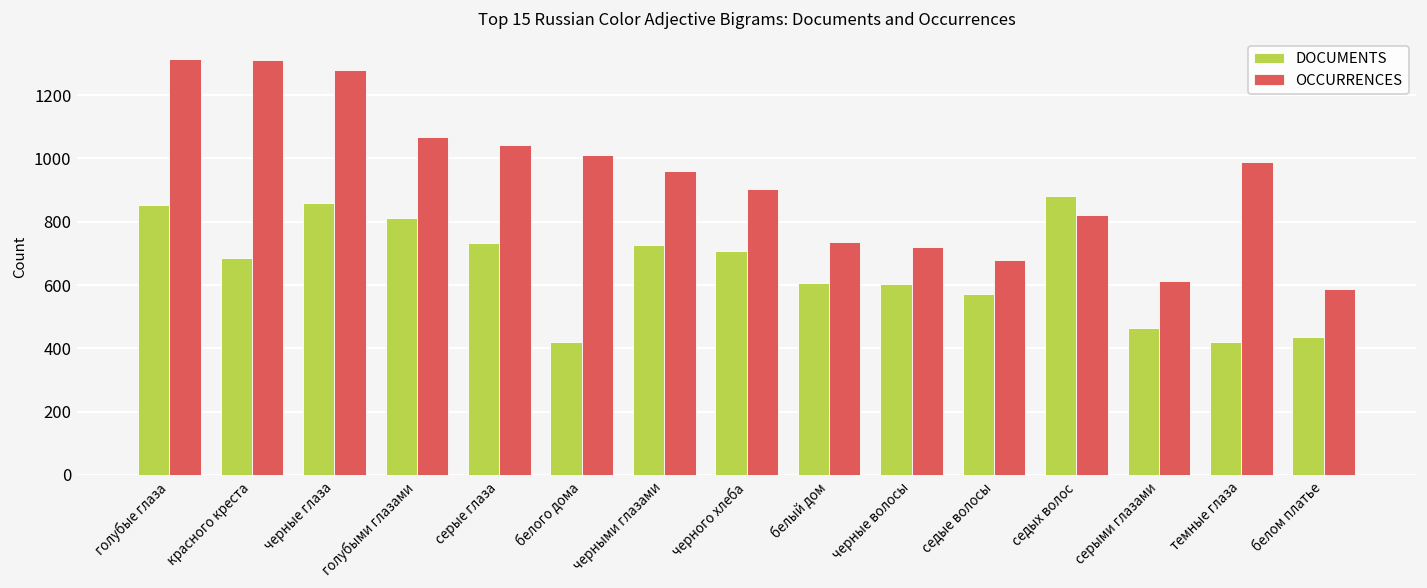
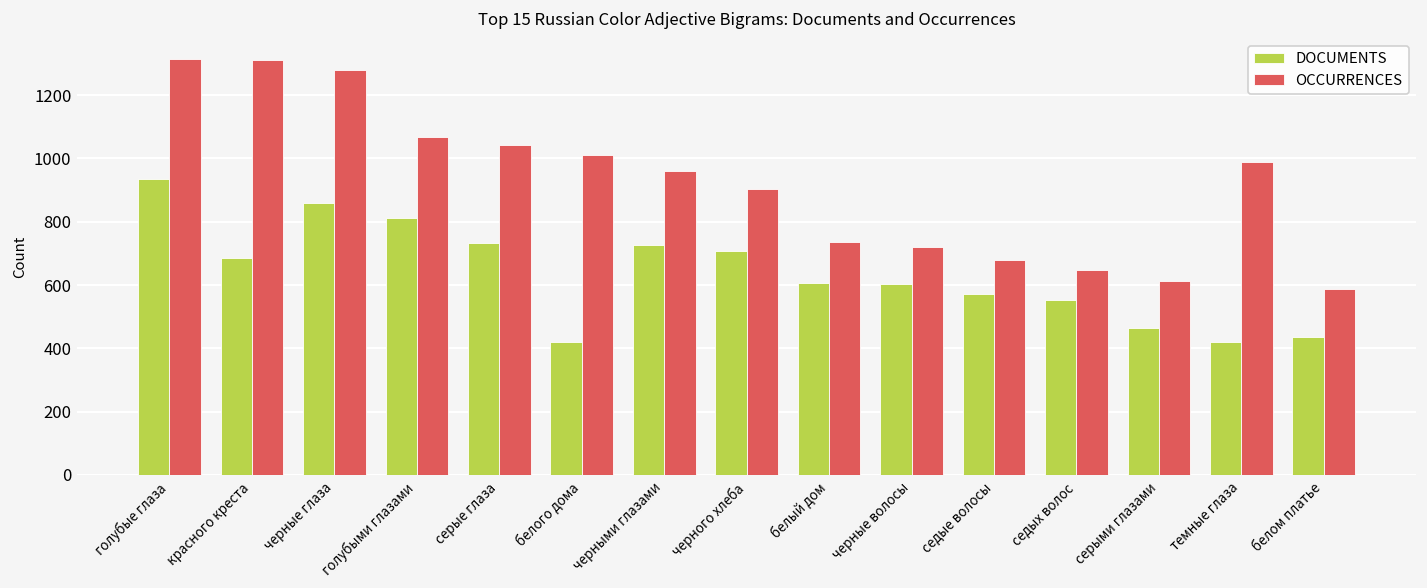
DOCUMENTS, голубые глаза: 850 -> 940
DOCUMENTS, седых волос: 880 -> 550
OCCURRENCES, седых волос: 820 -> 650
